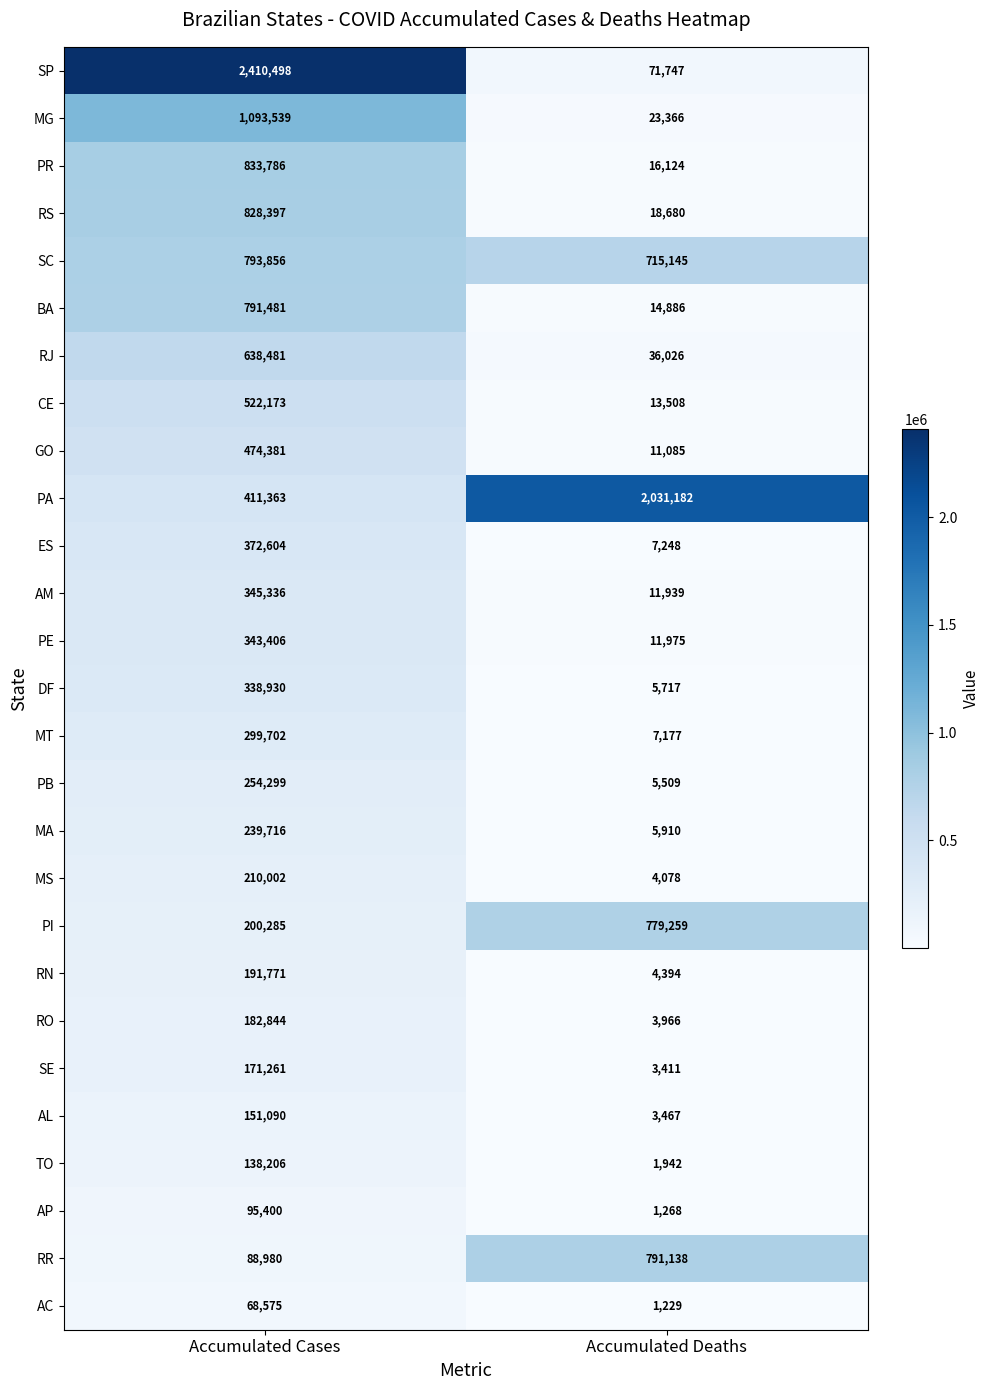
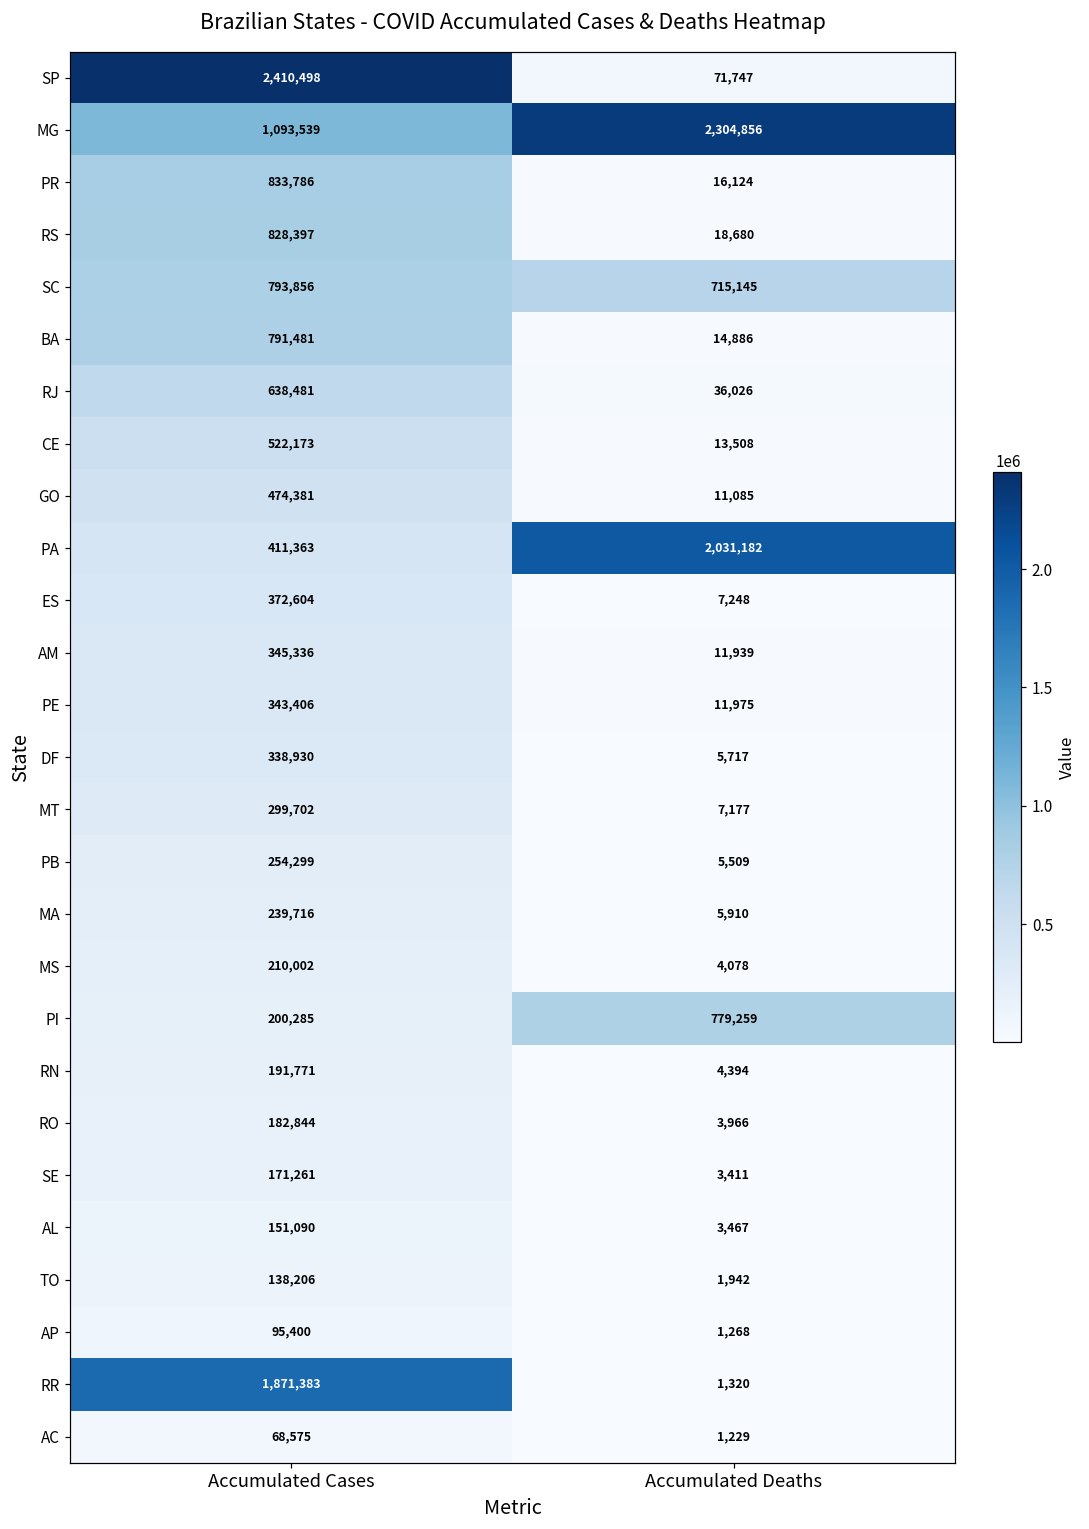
MG, Accumulated Deaths: 23,366 -> 2,304,856
RR, Accumulated Cases: 88,980 -> 1,871,383
RR, Accumulated Deaths: 791,138 -> 1,320
